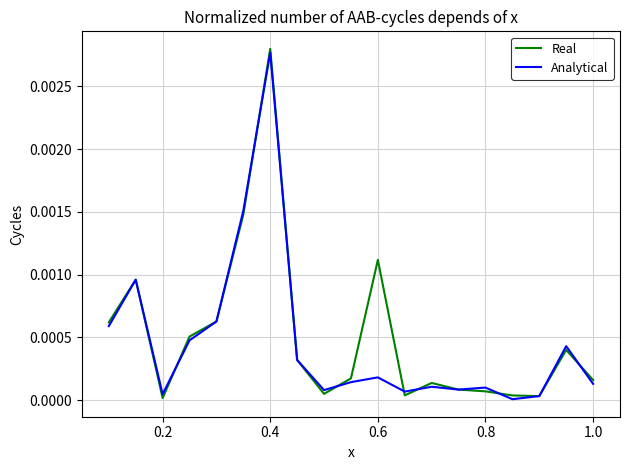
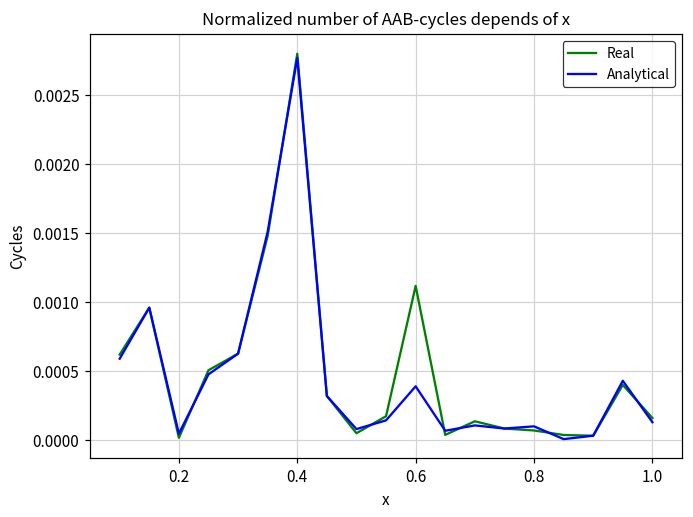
Analytical, 0.6: 0.00018 -> 0.00039
